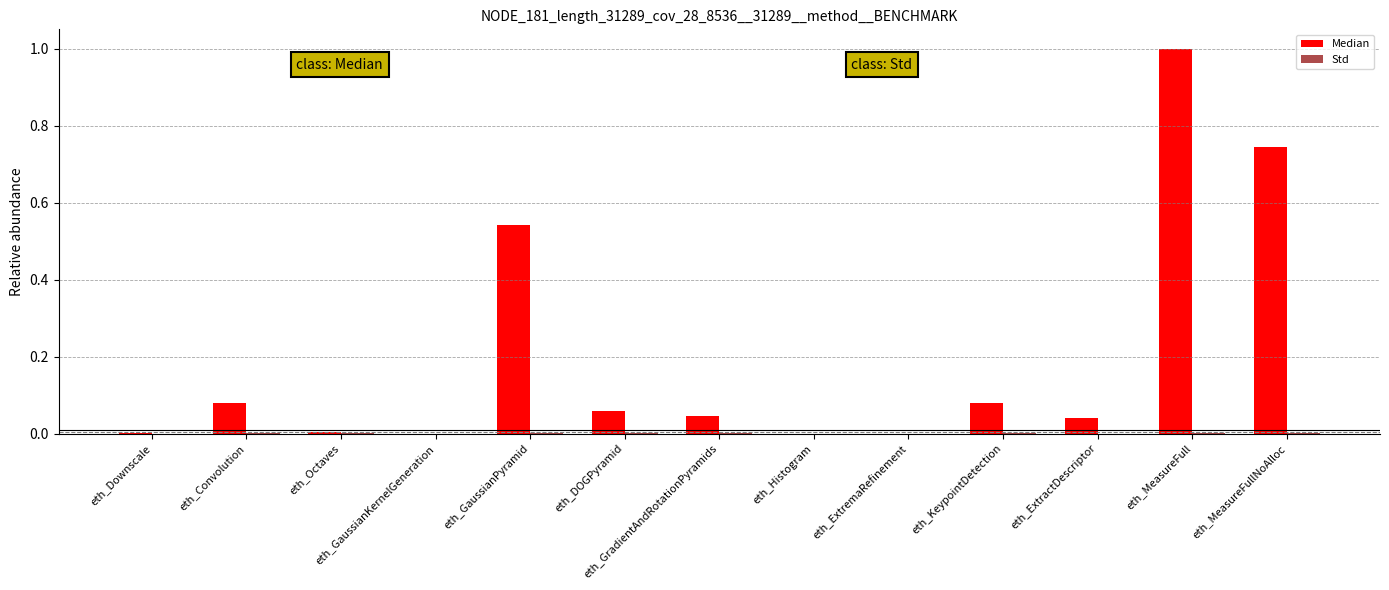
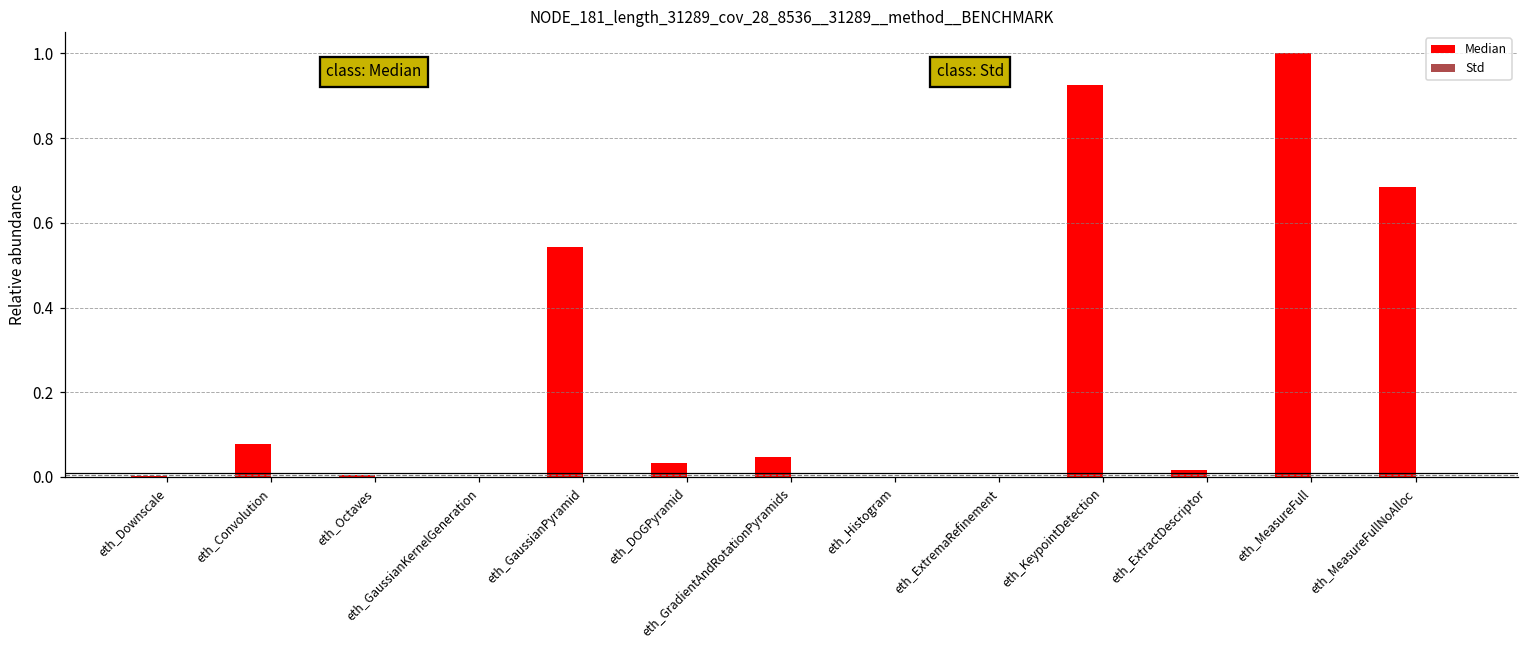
Median, eth_DOGPyramid: 0.06 -> 0.03
Median, eth_KeypointDetection: 0.08 -> 0.93
Median, eth_ExtractDescriptor: 0.04 -> 0.02
Median, eth_MeasureFullNoAlloc: 0.74 -> 0.69
